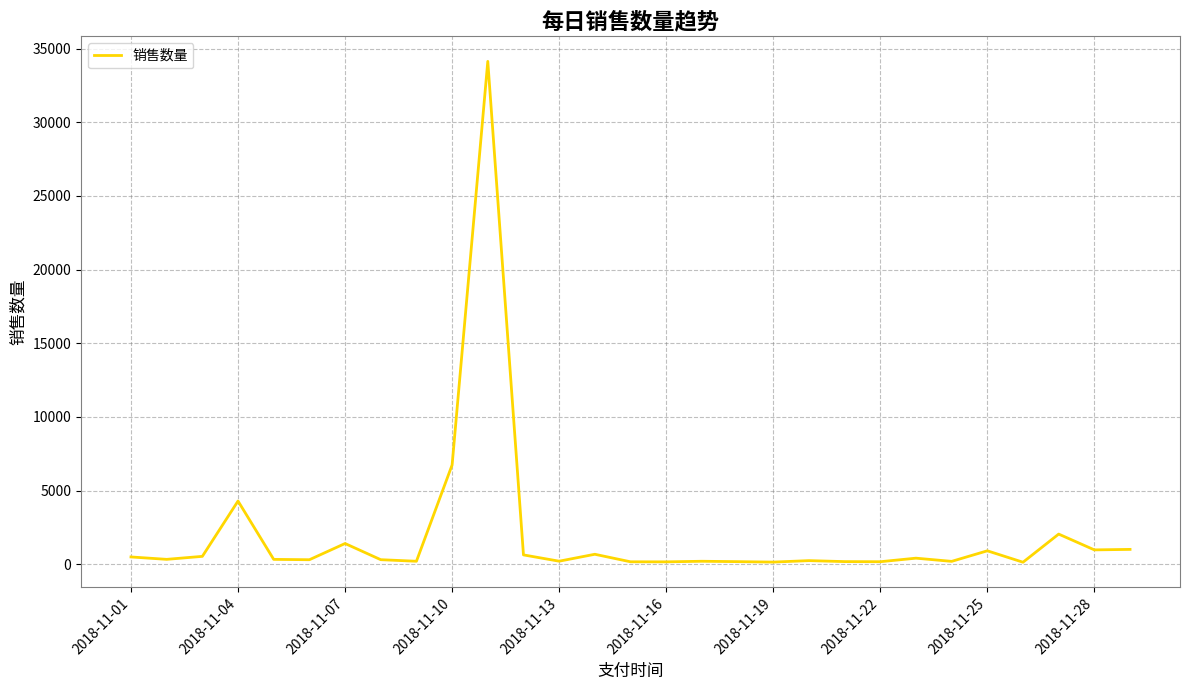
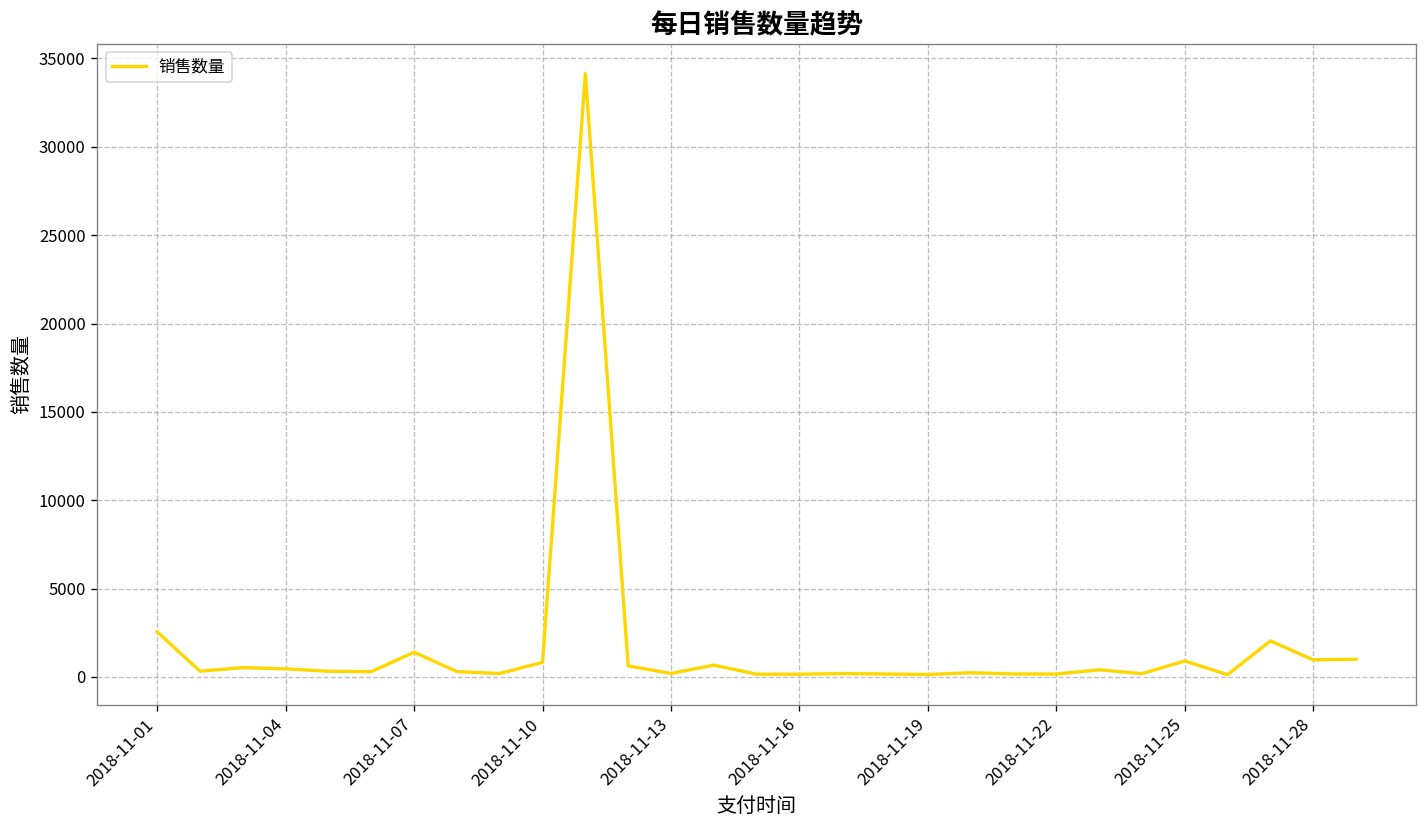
2018-11-01: 500 -> 2600
2018-11-04: 4300 -> 500
2018-11-10: 6700 -> 800
